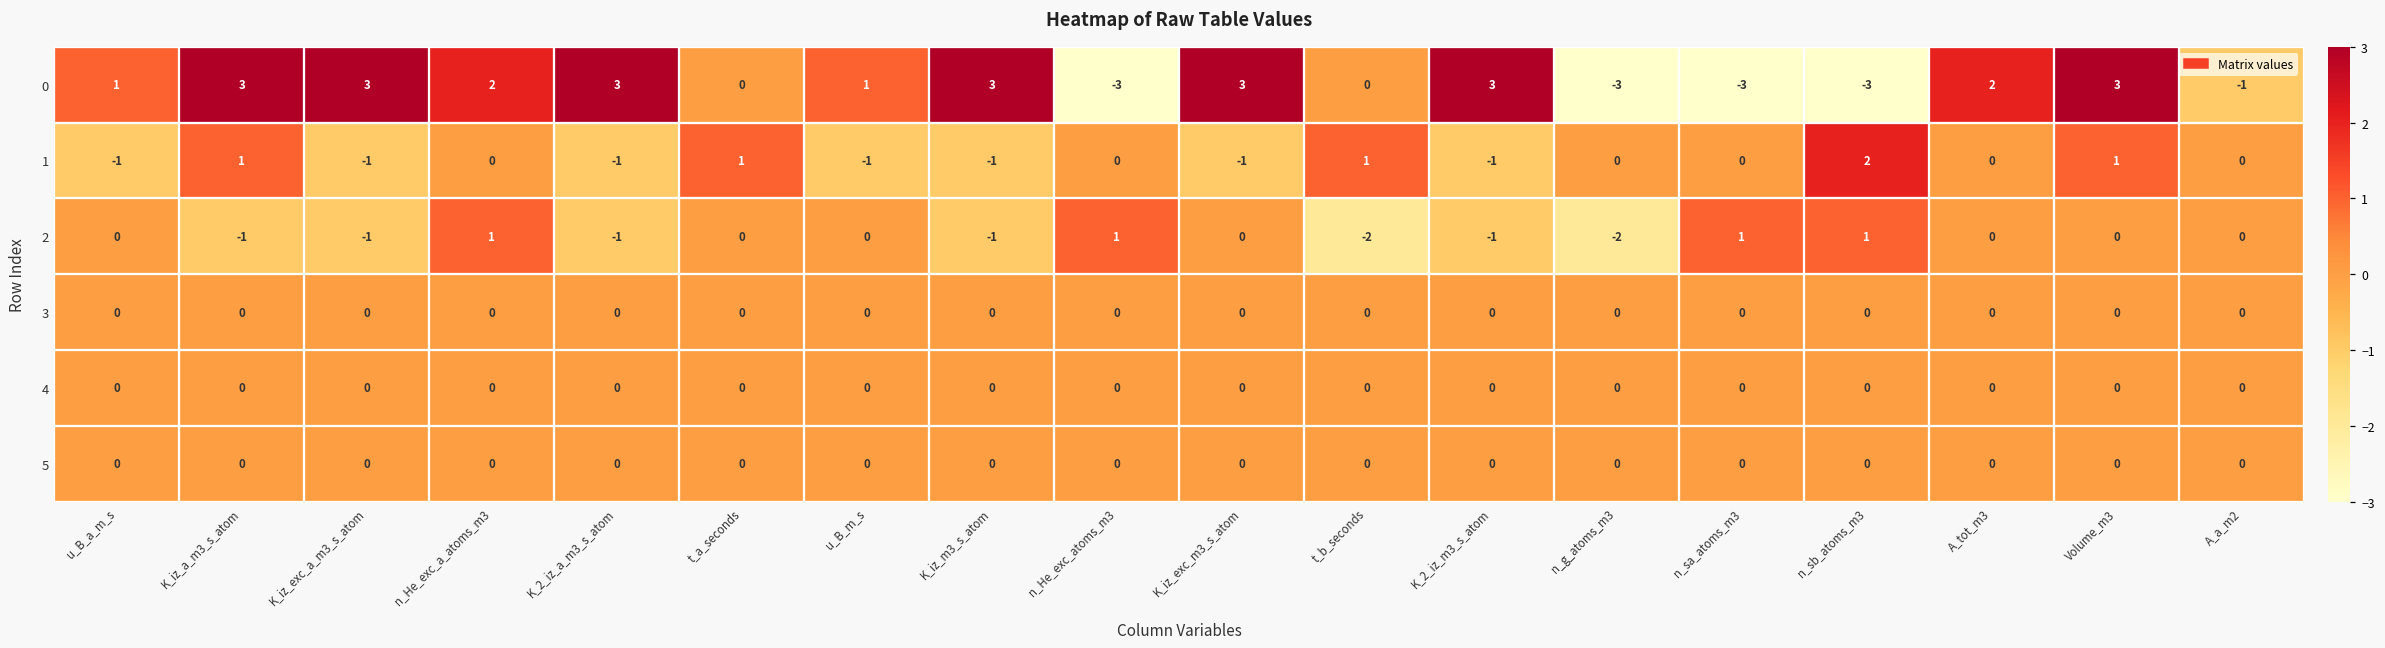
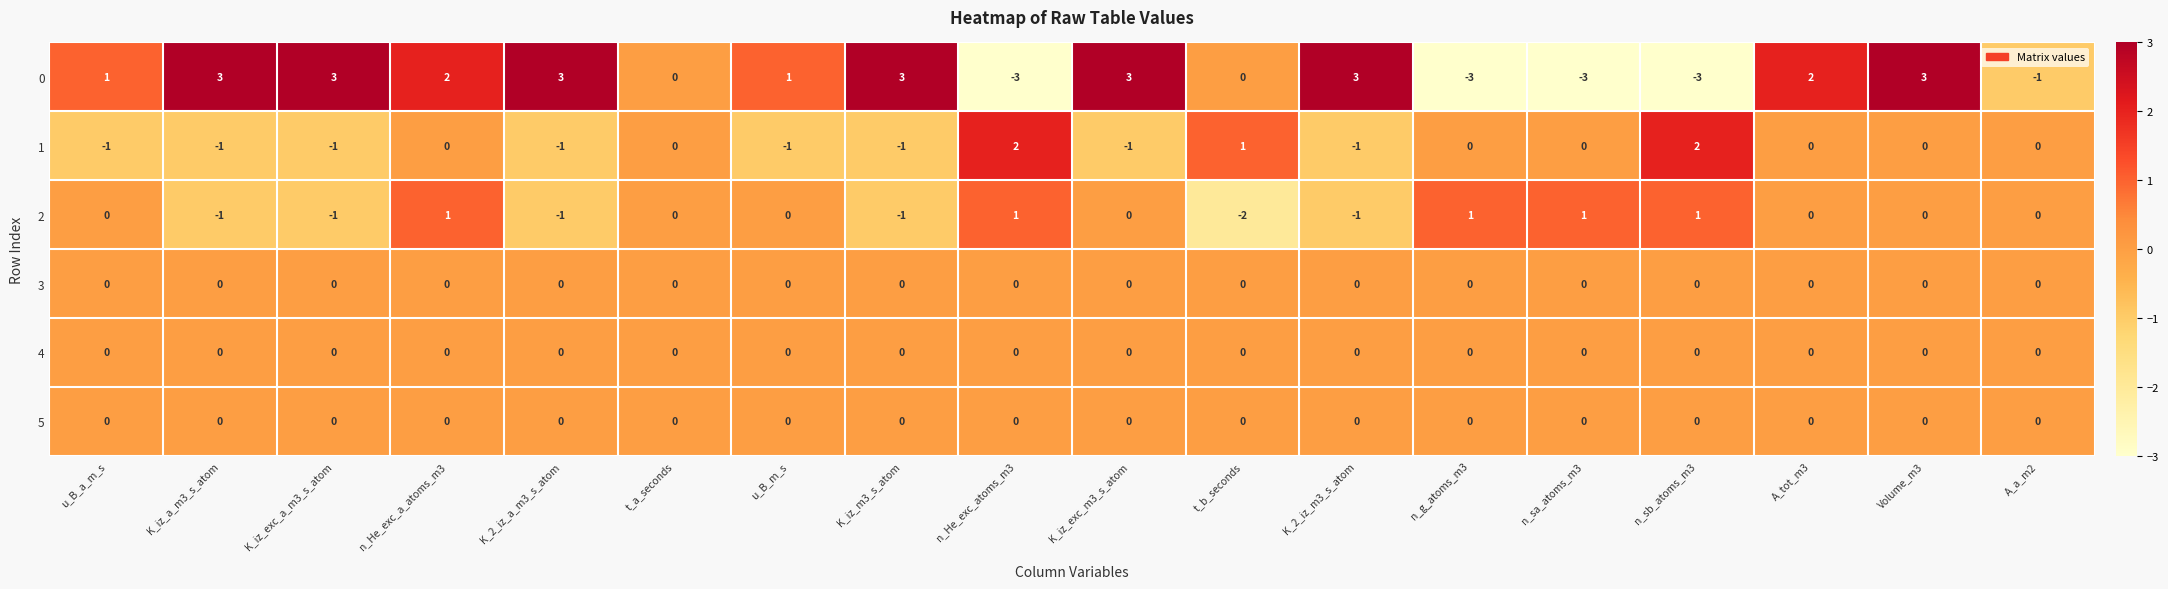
1, K_iz_a_m3_s_atom: 1 -> -1
1, t_a_seconds: 1 -> 0
1, n_He_exc_atoms_m3: 0 -> 2
1, Volume_m3: 1 -> 0
2, n_g_atoms_m3: -2 -> 1
